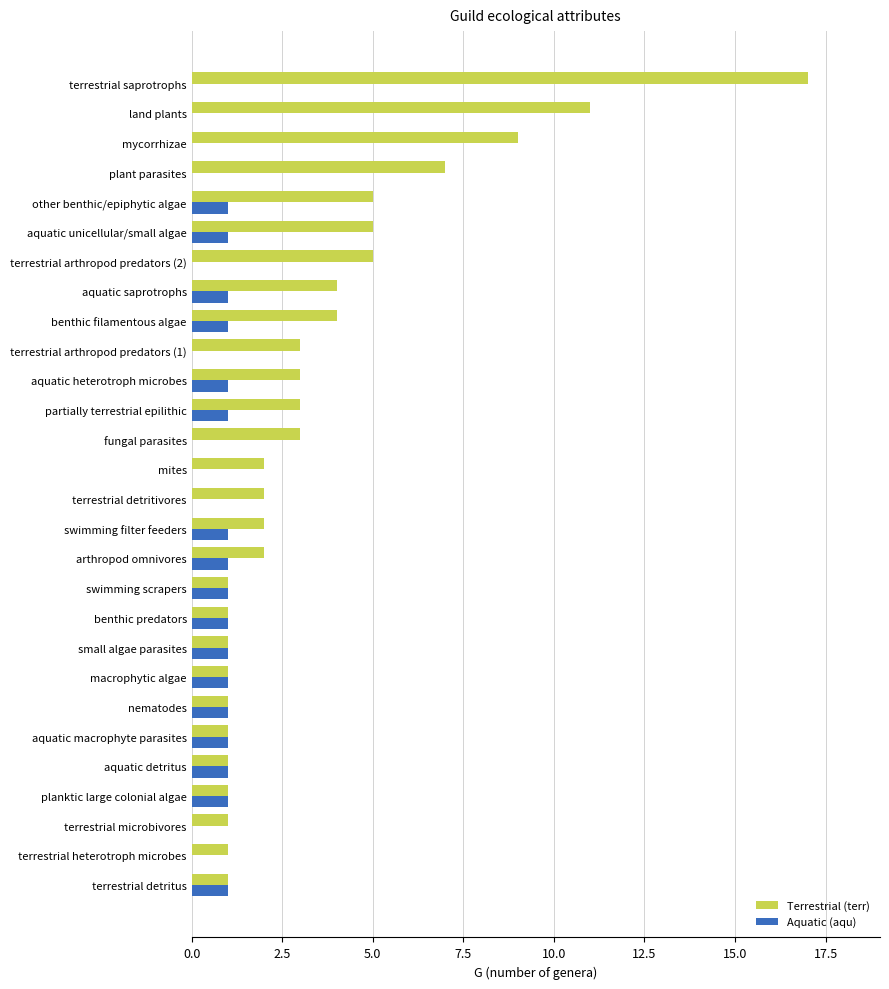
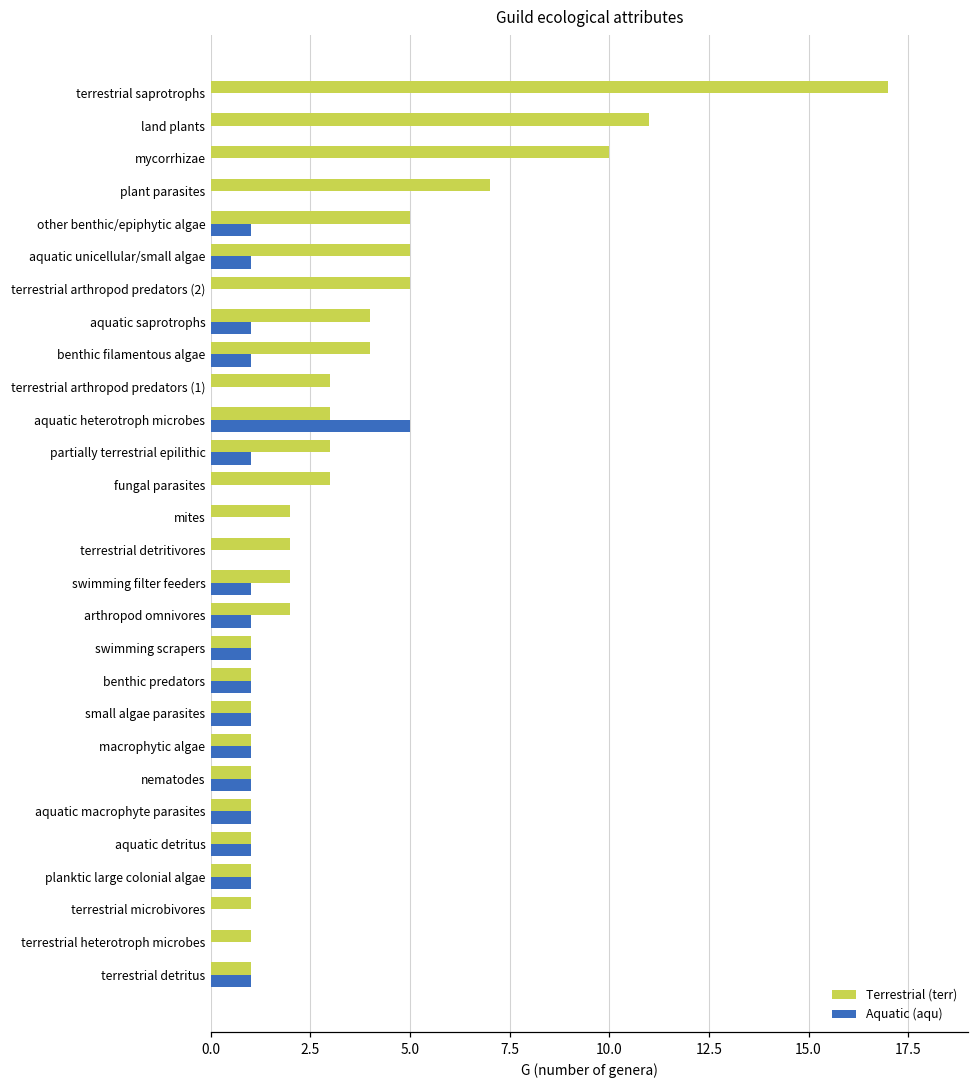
Terrestrial (terr), mycorrhizae: 9 -> 10
Aquatic (aqu), aquatic heterotroph microbes: 1 -> 5
